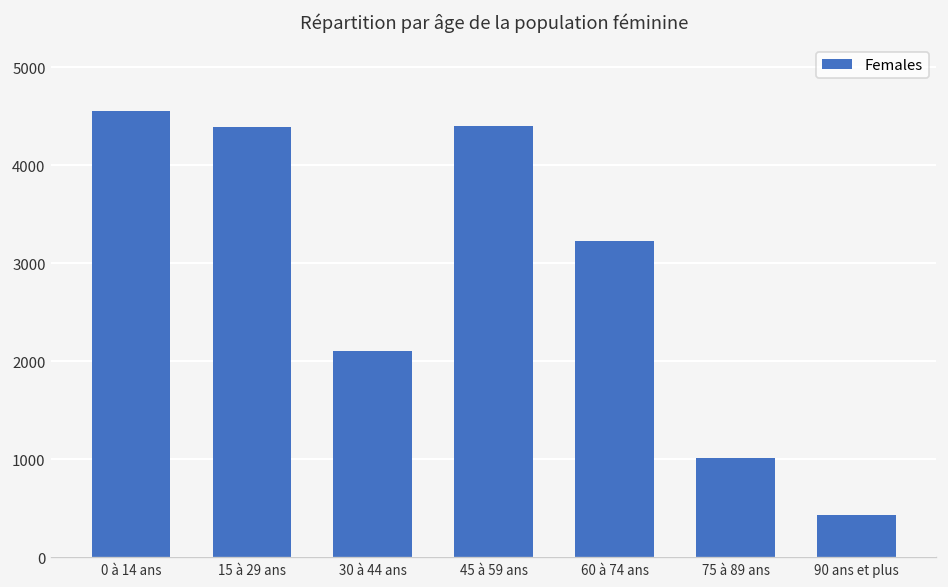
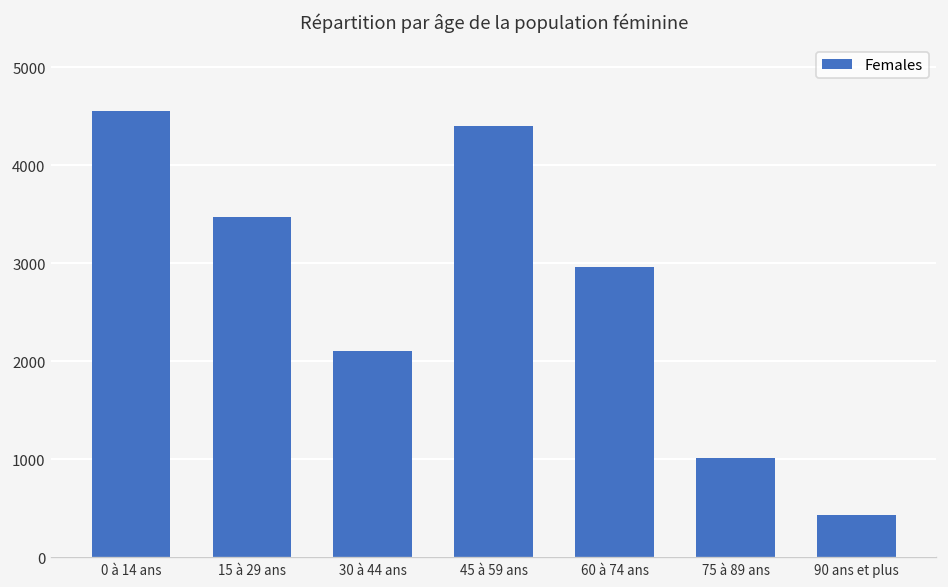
15 à 29 ans: 4400 -> 3500
60 à 74 ans: 3200 -> 3000
